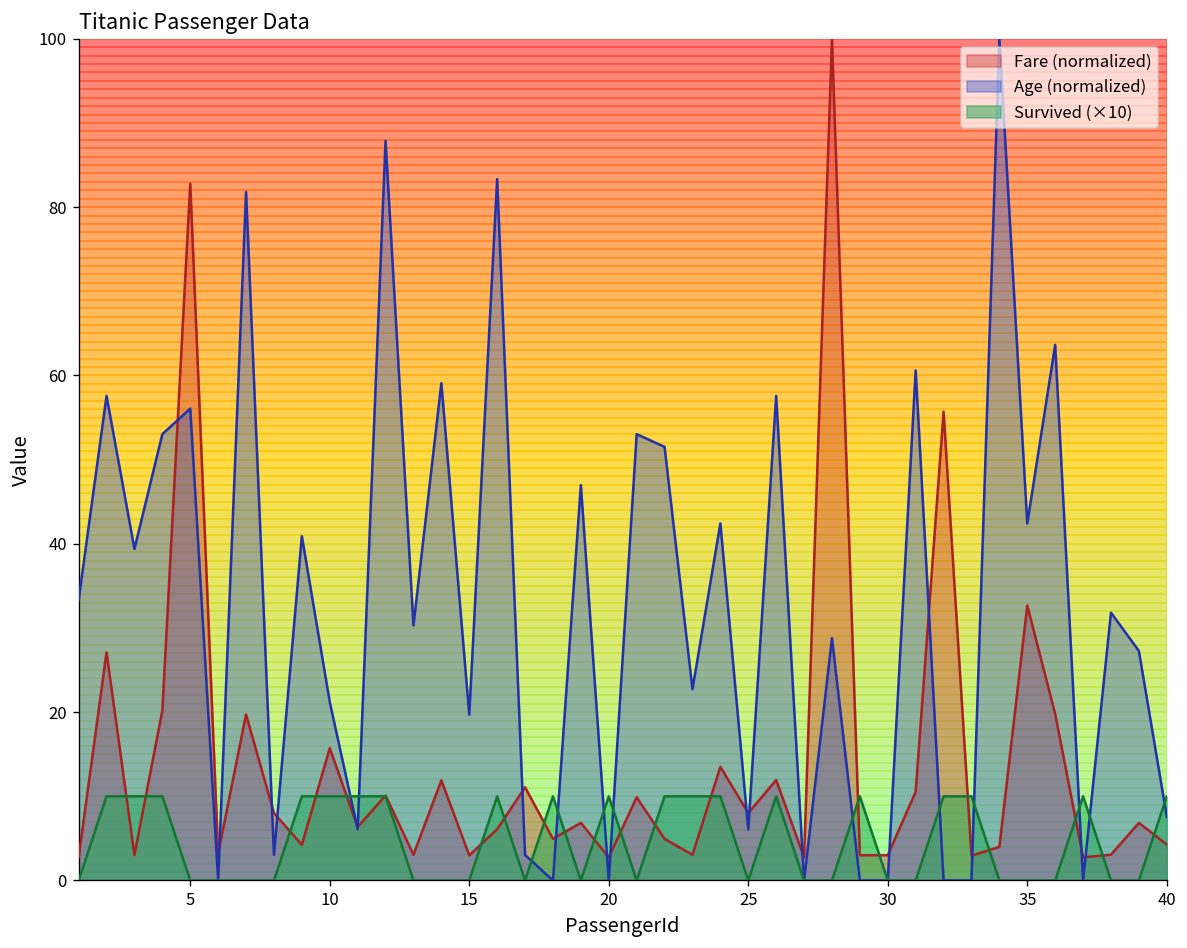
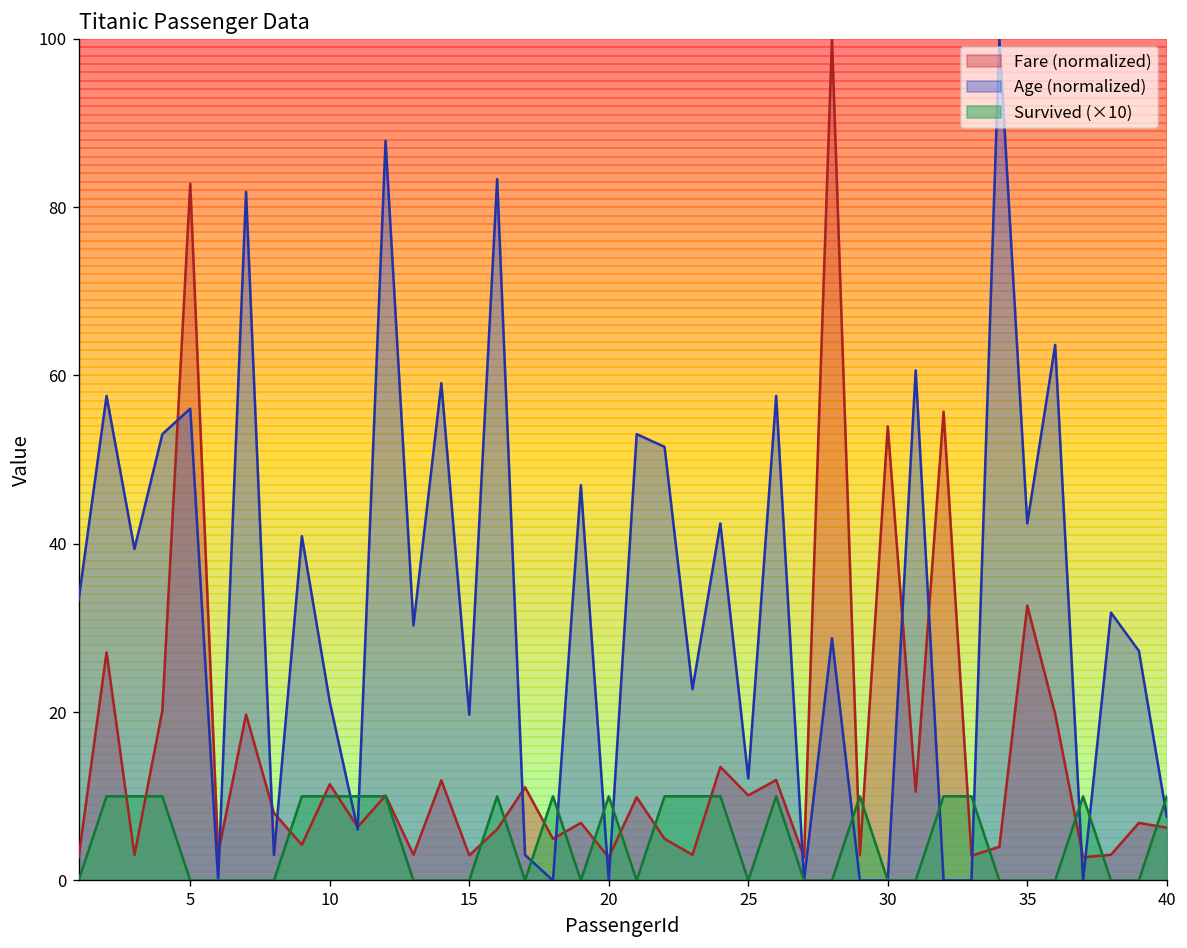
Fare (normalized), 10: 16 -> 11
Fare (normalized), 25: 8 -> 10
Age (normalized), 25: 6 -> 12
Fare (normalized), 30: 3 -> 54
Fare (normalized), 40: 4 -> 6
